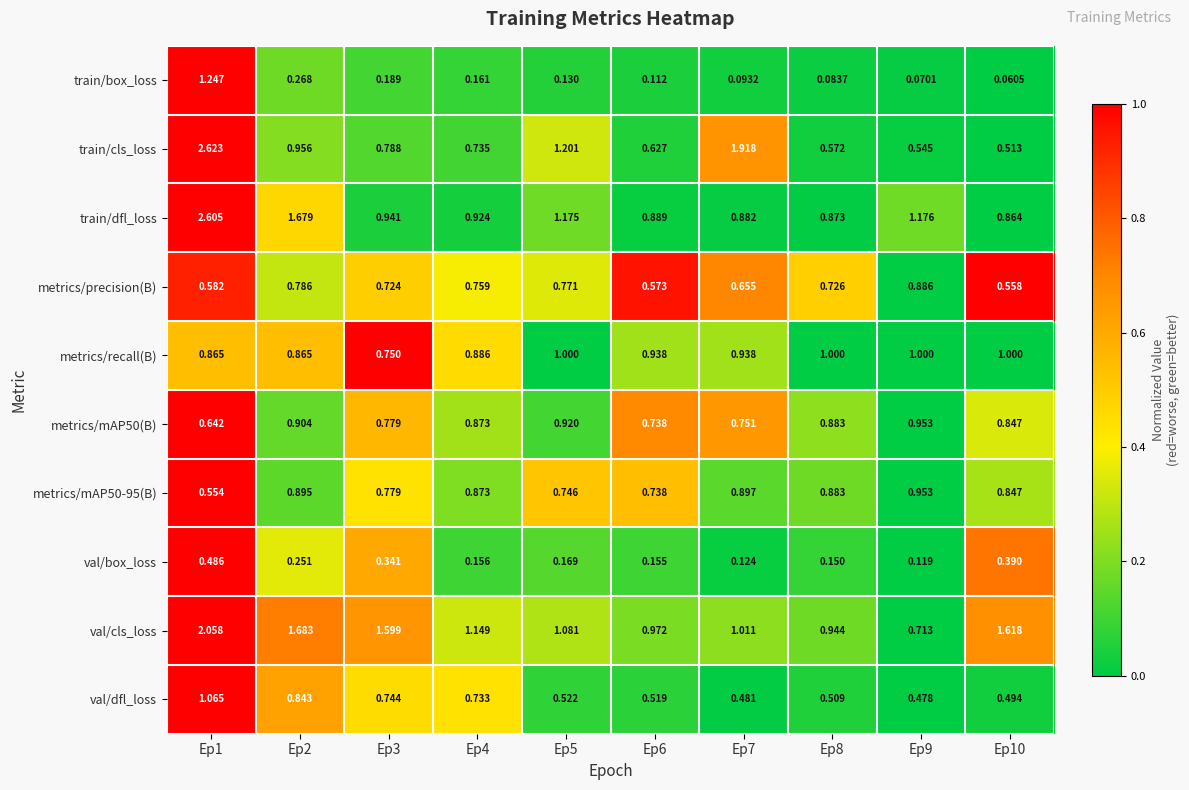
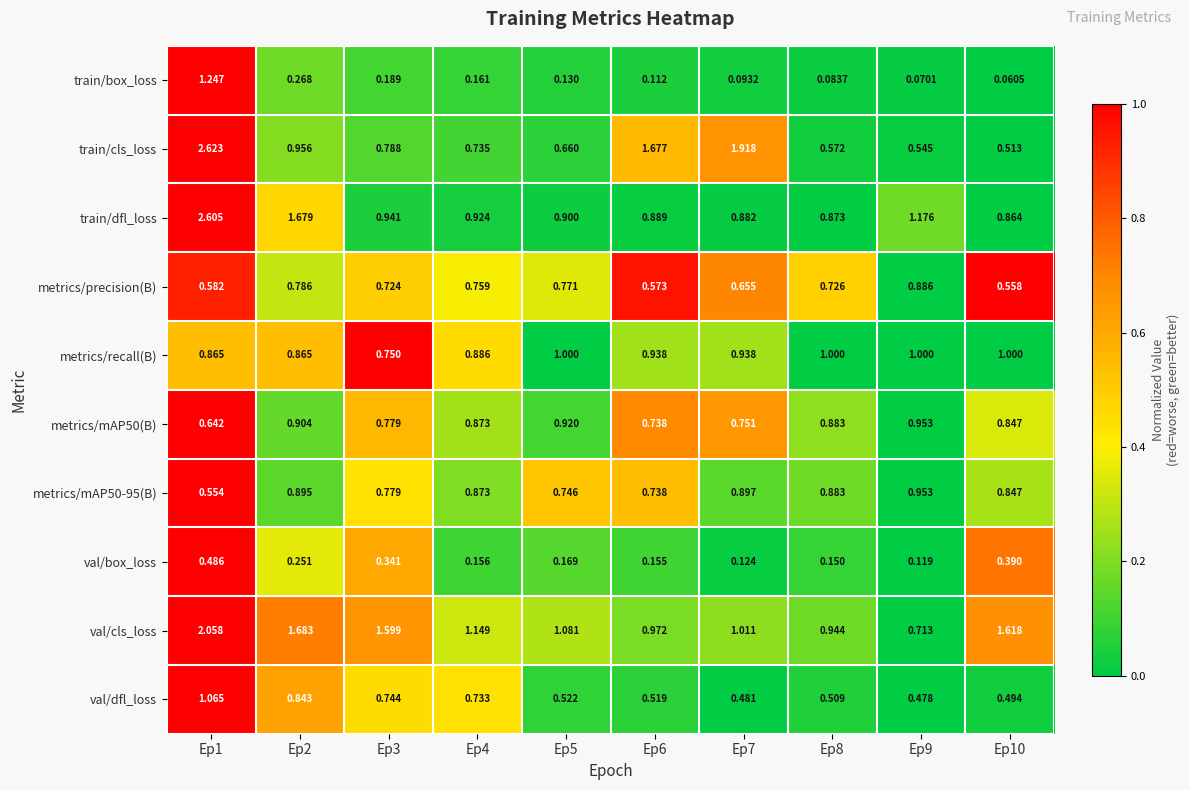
train/cls_loss, Ep5: 1.201 -> 0.660
train/cls_loss, Ep6: 0.627 -> 1.677
train/dfl_loss, Ep5: 1.175 -> 0.900
